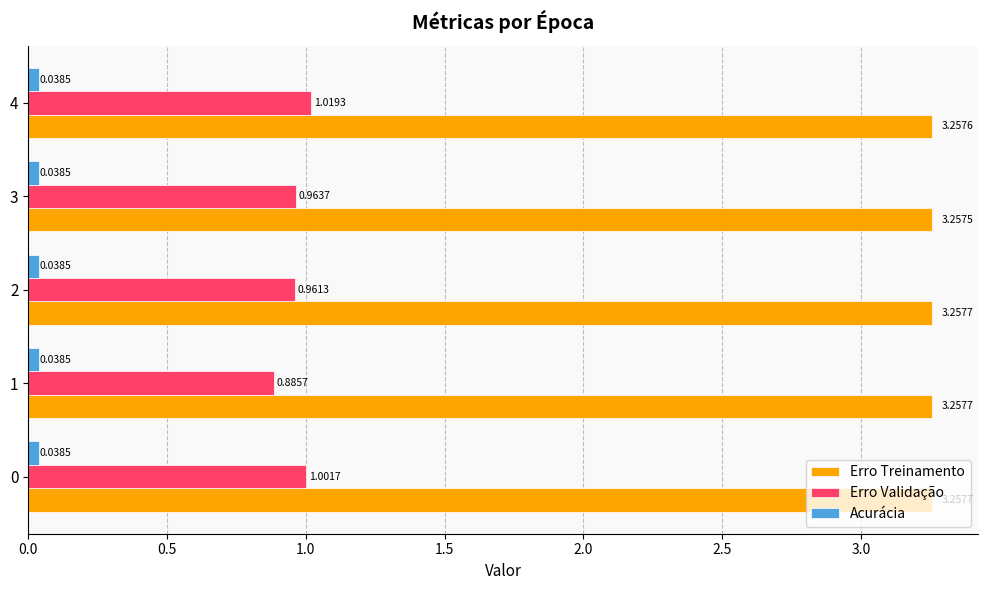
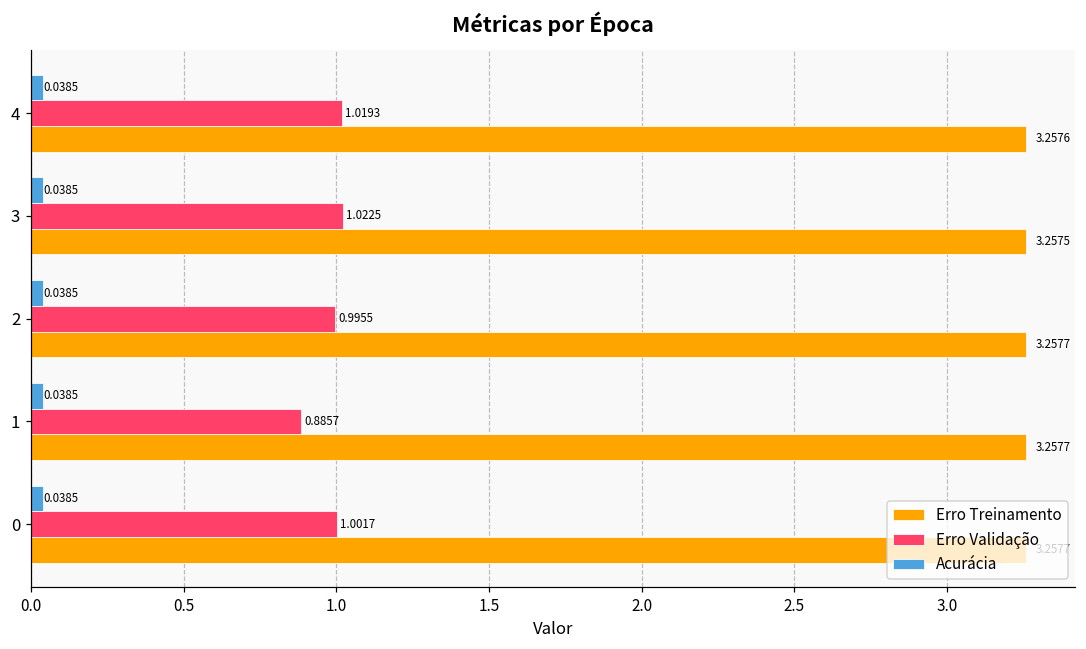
Erro Validação, 3: 0.9637 -> 1.0225
Erro Validação, 2: 0.9613 -> 0.9955
